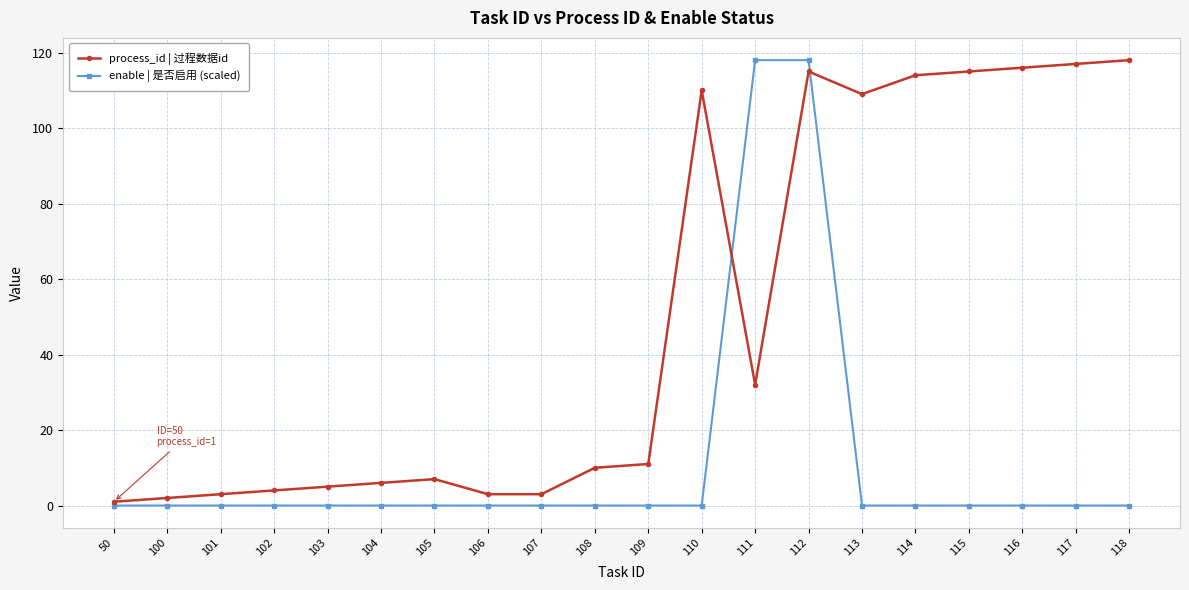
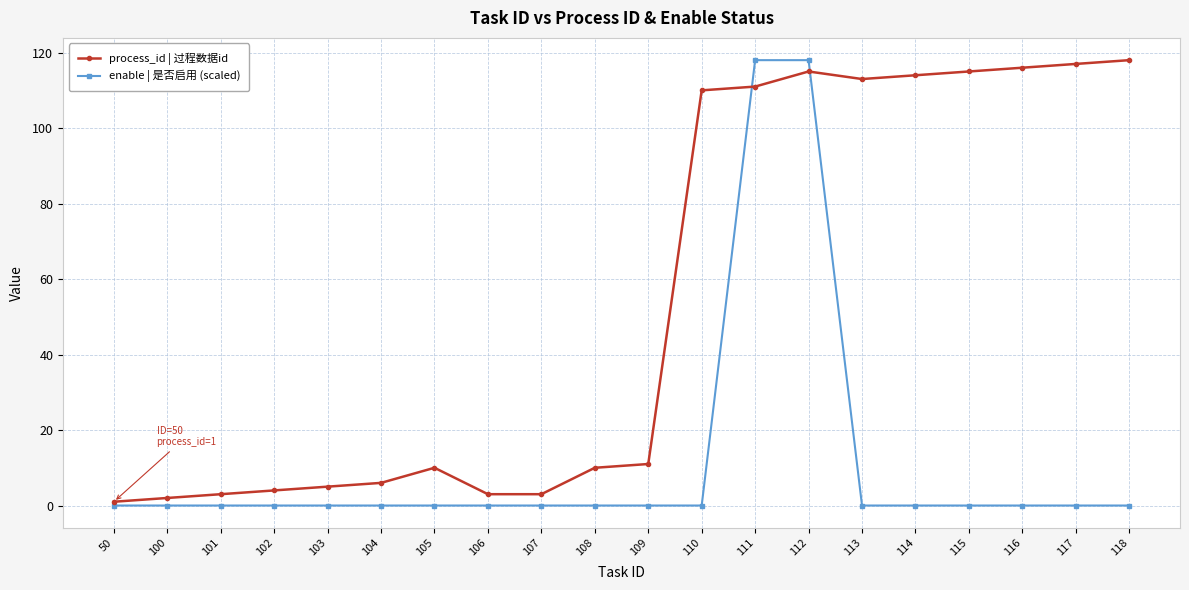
process_id | 过程数据id, 105: 7 -> 10
process_id | 过程数据id, 111: 32 -> 111
process_id | 过程数据id, 113: 109 -> 113
